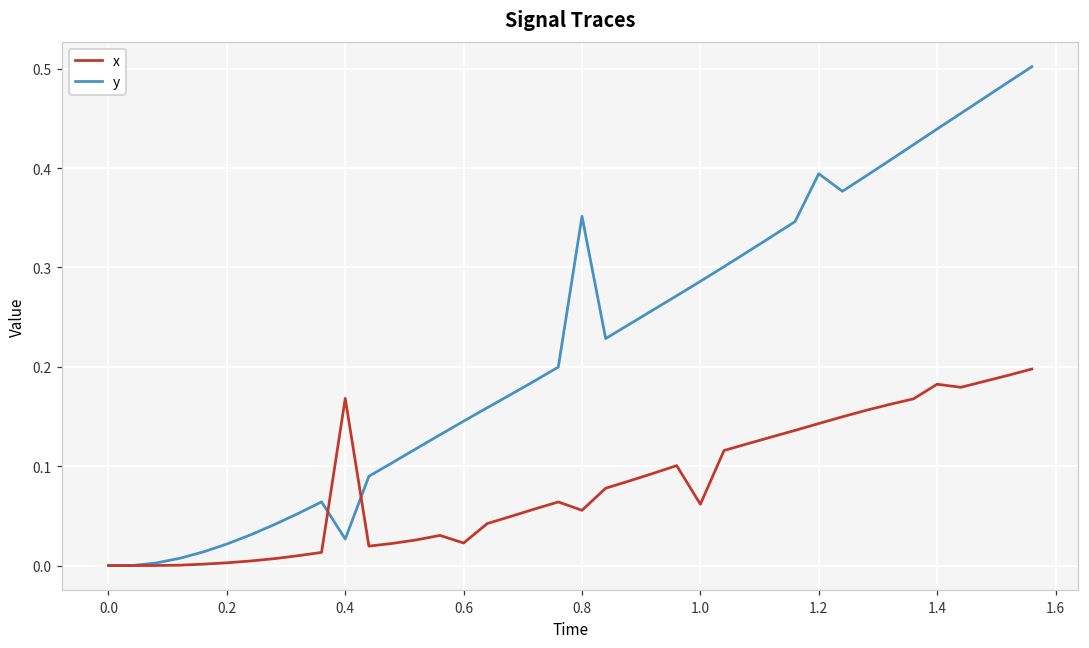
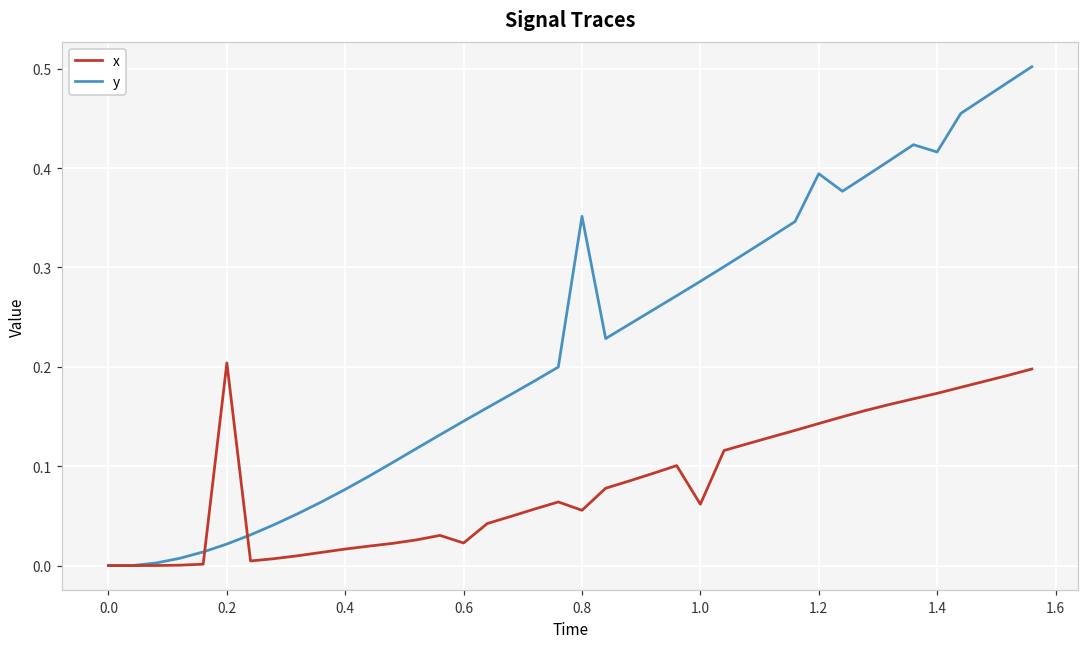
x, 0.2: 0.00 -> 0.20
x, 0.4: 0.17 -> 0.02
y, 0.4: 0.03 -> 0.08
x, 1.4: 0.18 -> 0.17
y, 1.4: 0.44 -> 0.42
